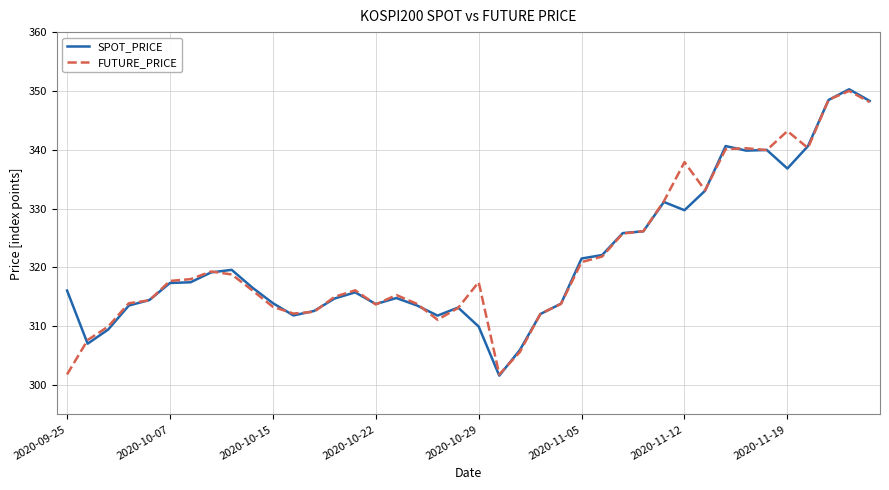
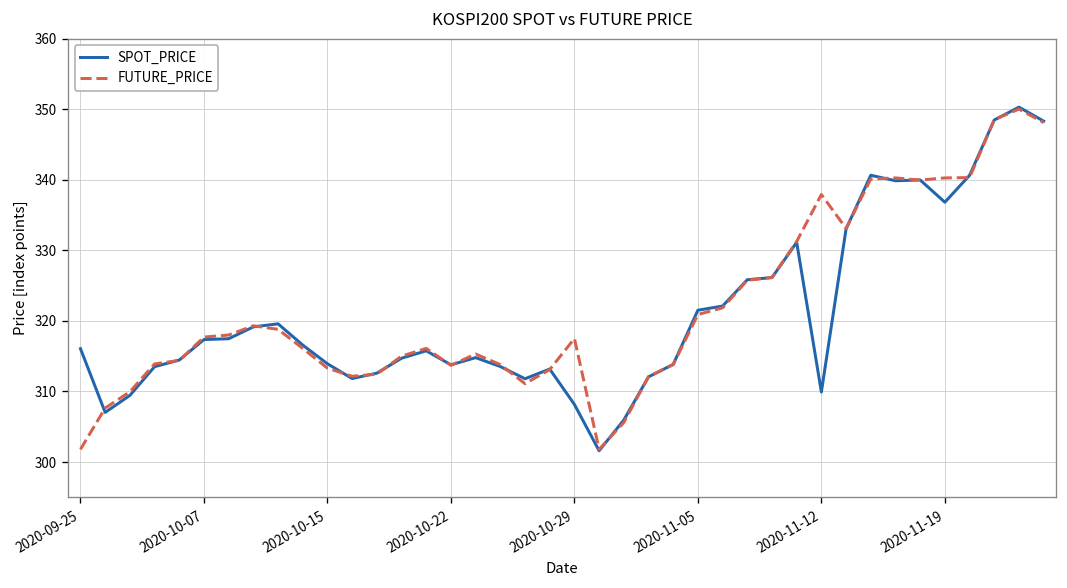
SPOT_PRICE, 2020-10-29: 310 -> 308
SPOT_PRICE, 2020-11-12: 330 -> 310
FUTURE_PRICE, 2020-11-19: 343 -> 340
